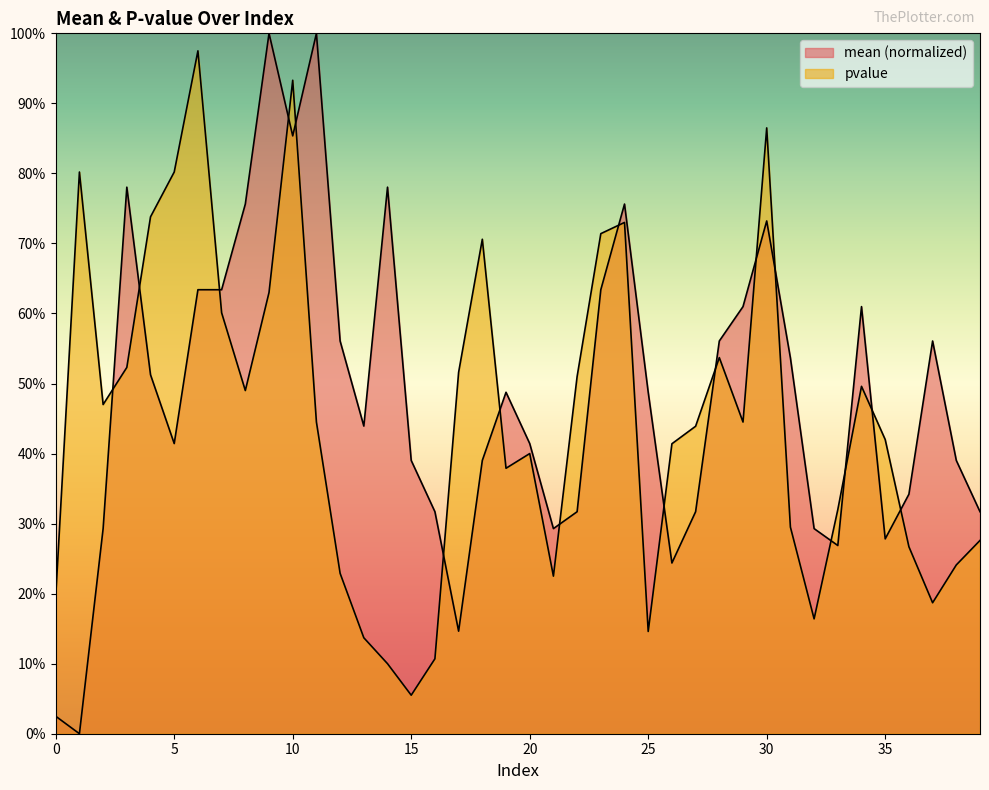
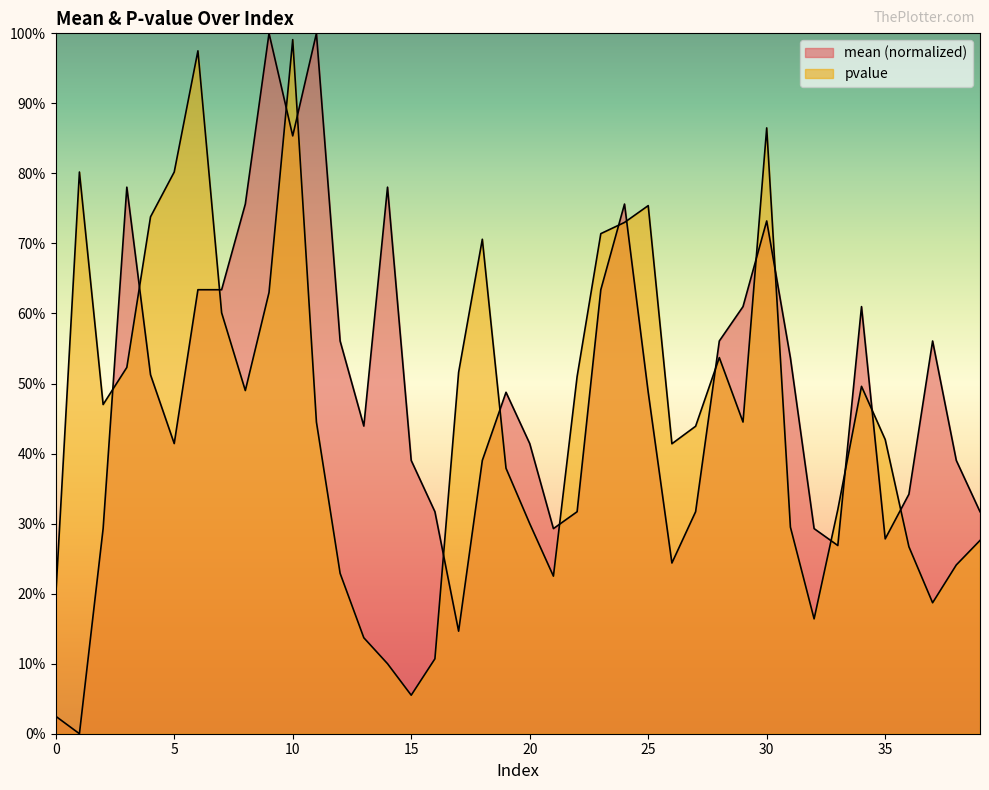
pvalue, 10: 93% -> 99%
pvalue, 20: 40% -> 30%
pvalue, 25: 15% -> 75%
